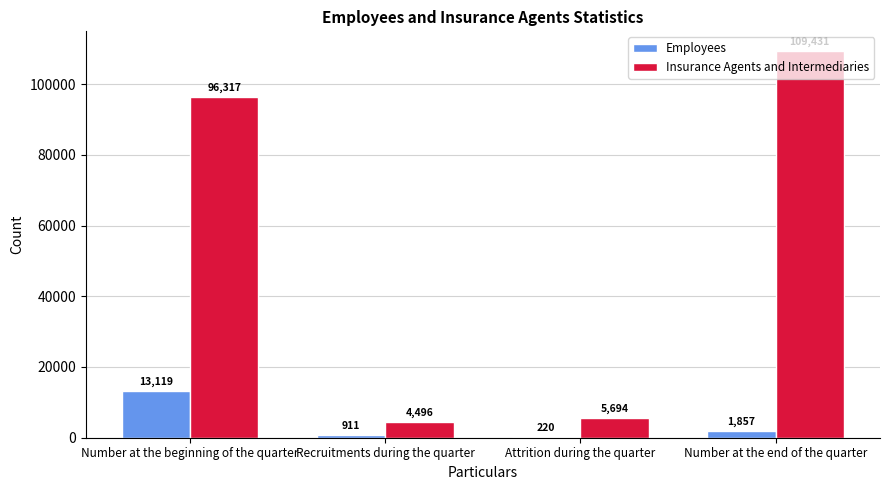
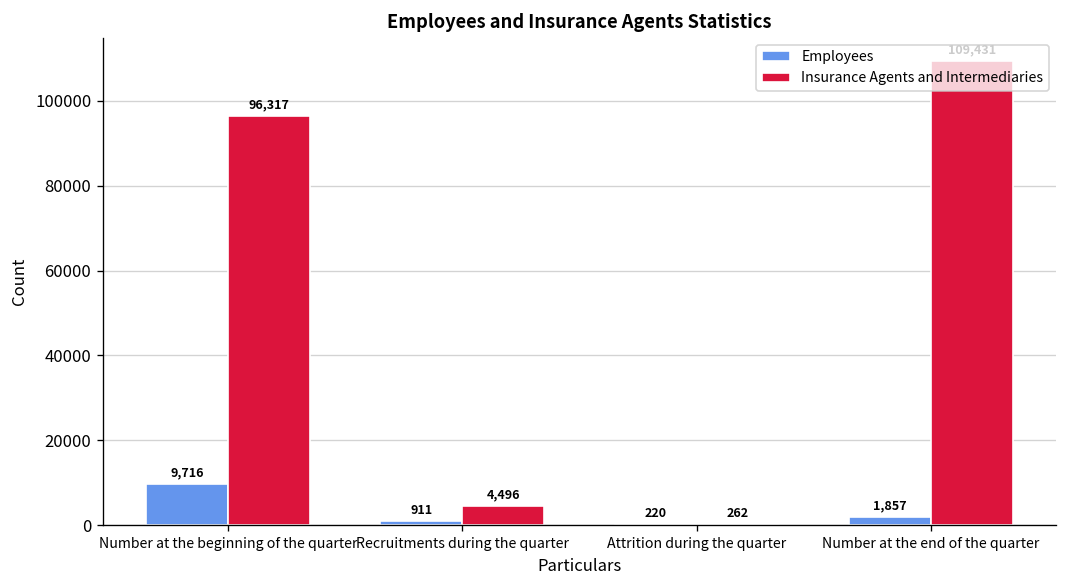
Employees, Number at the beginning of the quarter: 13,119 -> 9,716
Insurance Agents and Intermediaries, Attrition during the quarter: 5,694 -> 262
